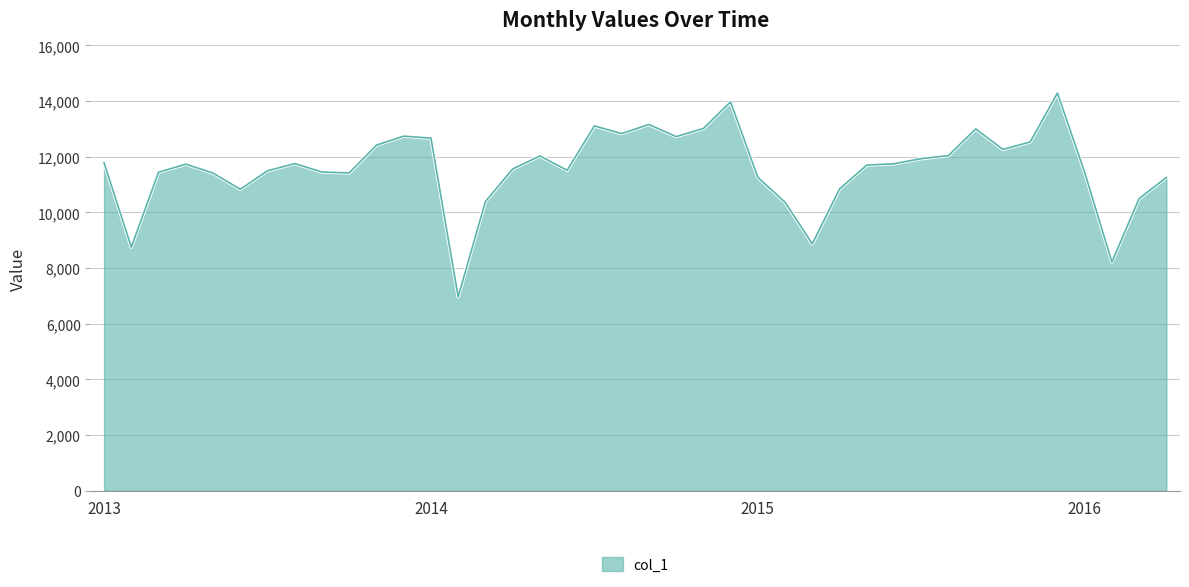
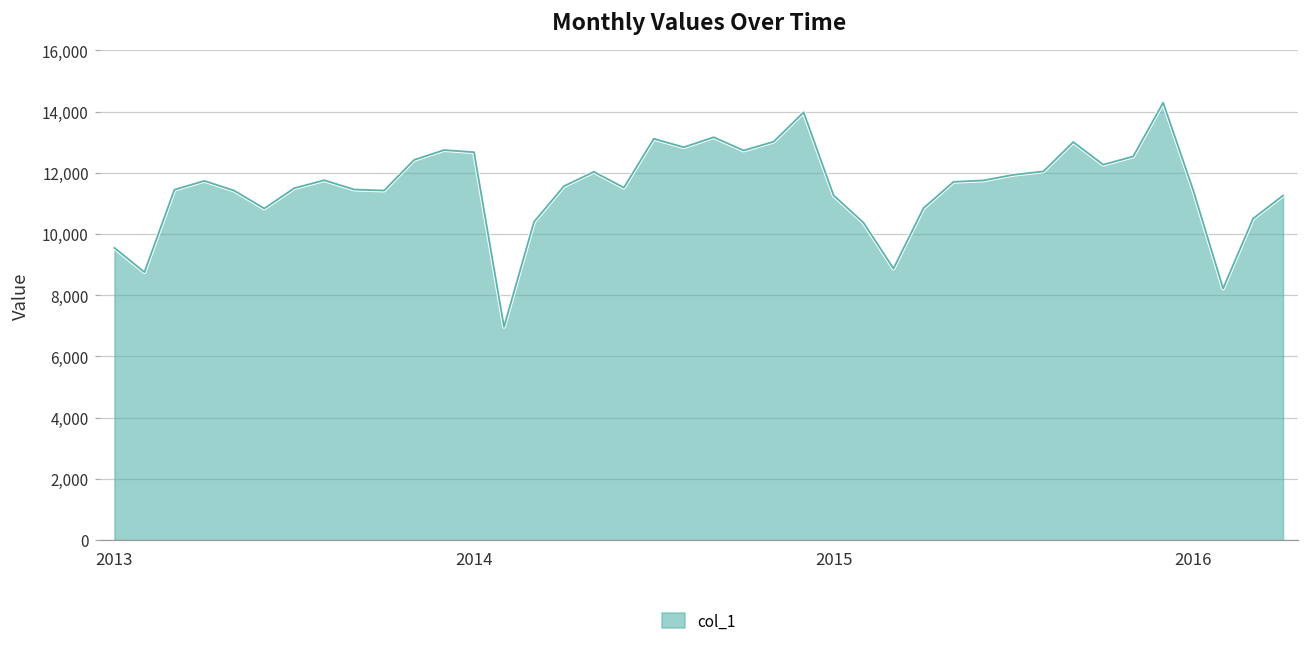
2013: 11,800 -> 9,500
